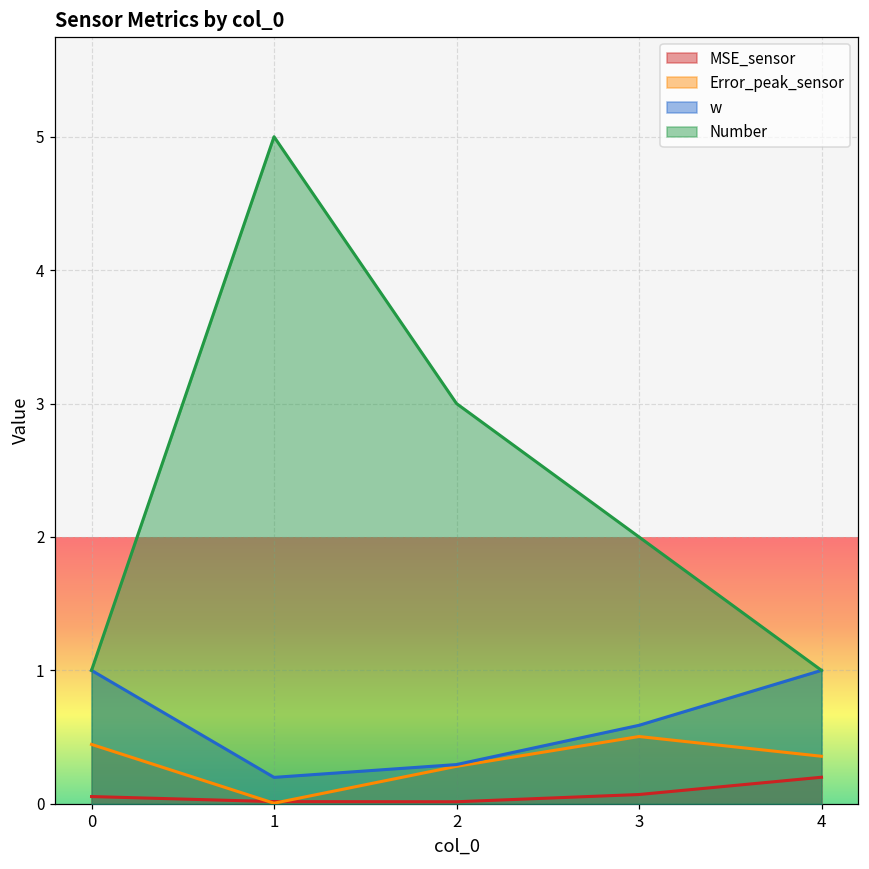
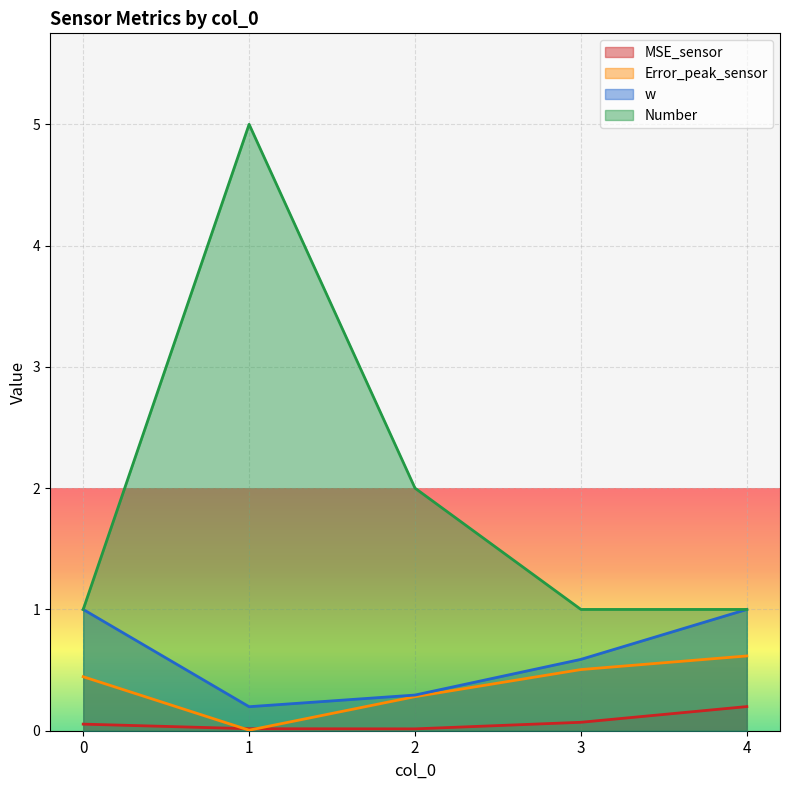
Number, 2: 3 -> 2
Number, 3: 2 -> 1
Error_peak_sensor, 4: 0.36 -> 0.62
